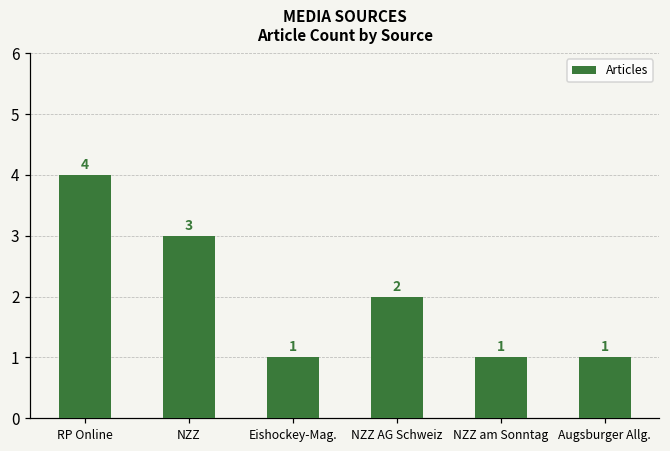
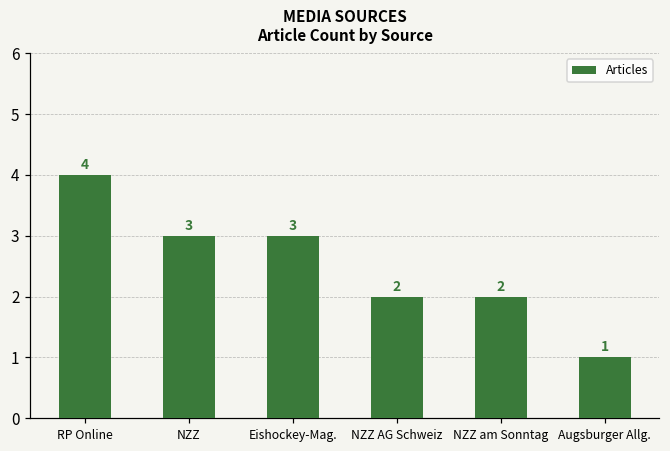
Eishockey-Mag.: 1 -> 3
NZZ am Sonntag: 1 -> 2
